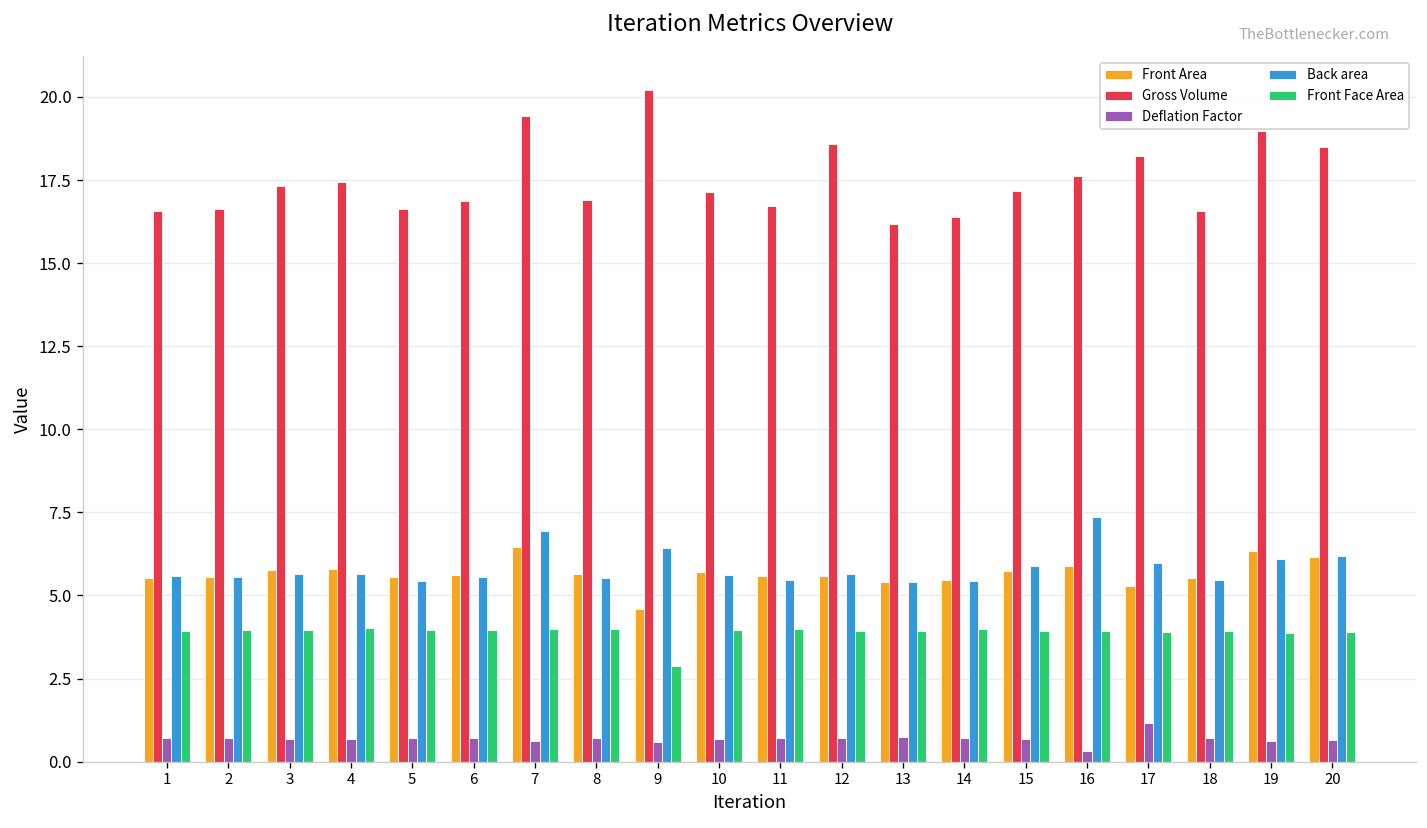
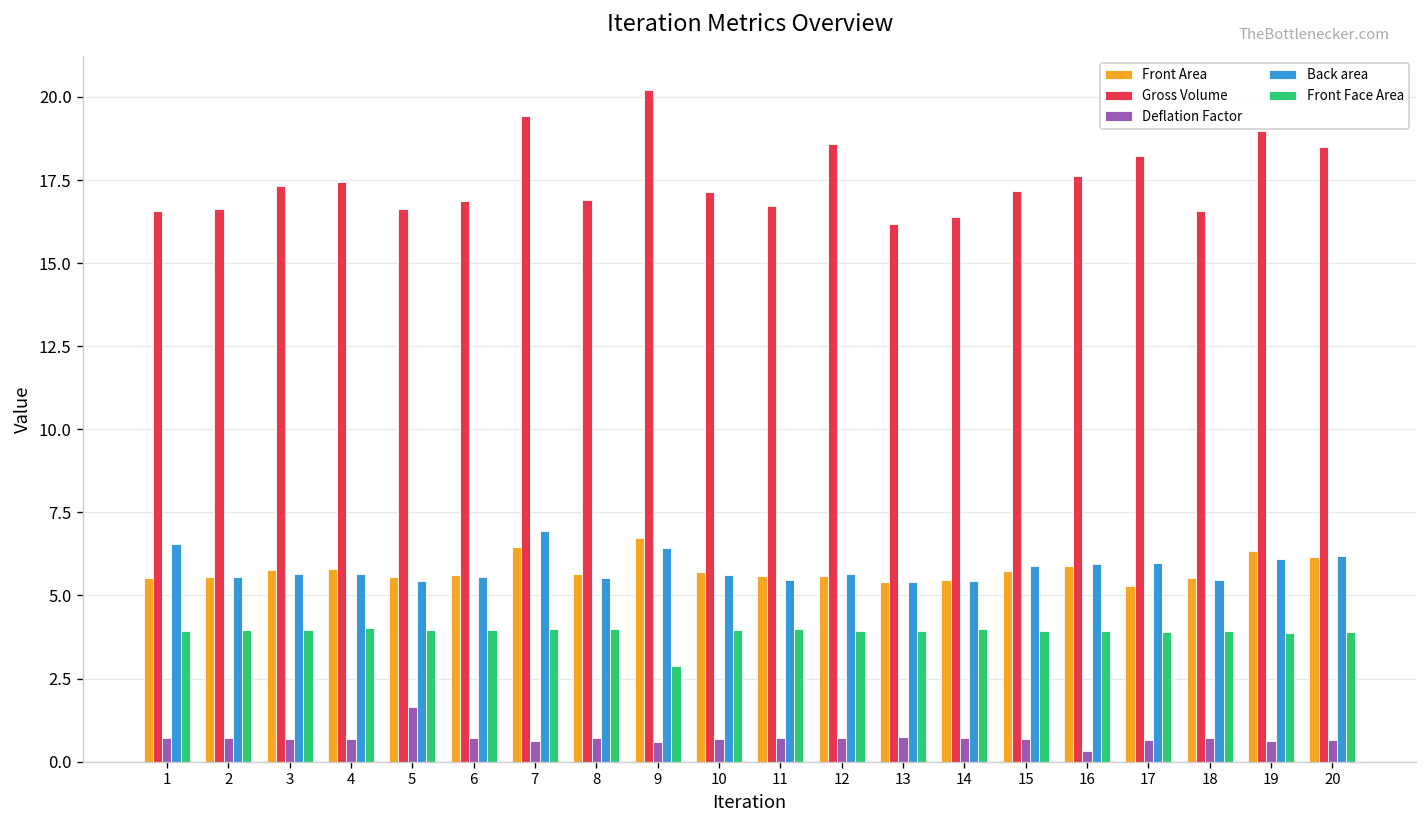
Back area, 1: 5.6 -> 6.6
Deflation Factor, 5: 0.7 -> 1.7
Front Area, 9: 4.6 -> 6.7
Back area, 16: 7.4 -> 5.9
Deflation Factor, 17: 1.2 -> 0.6
